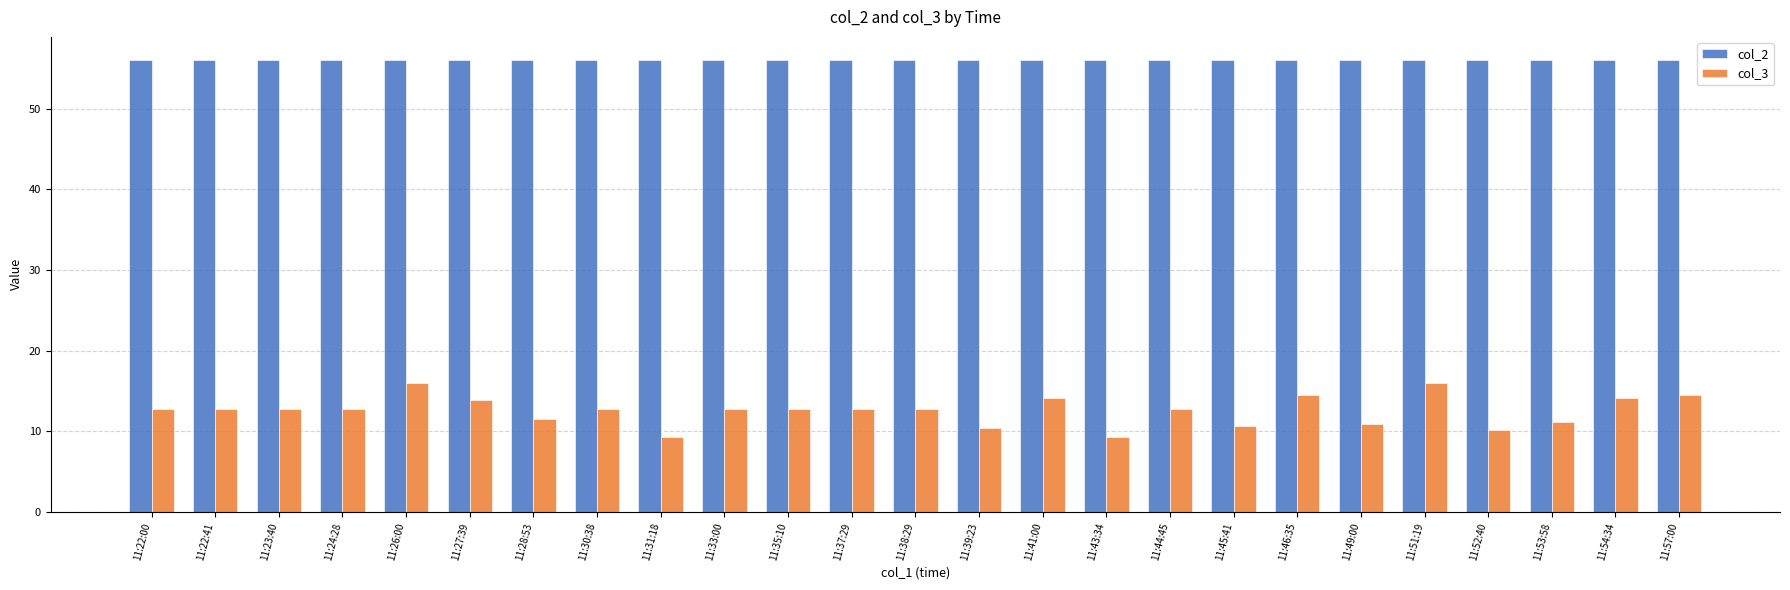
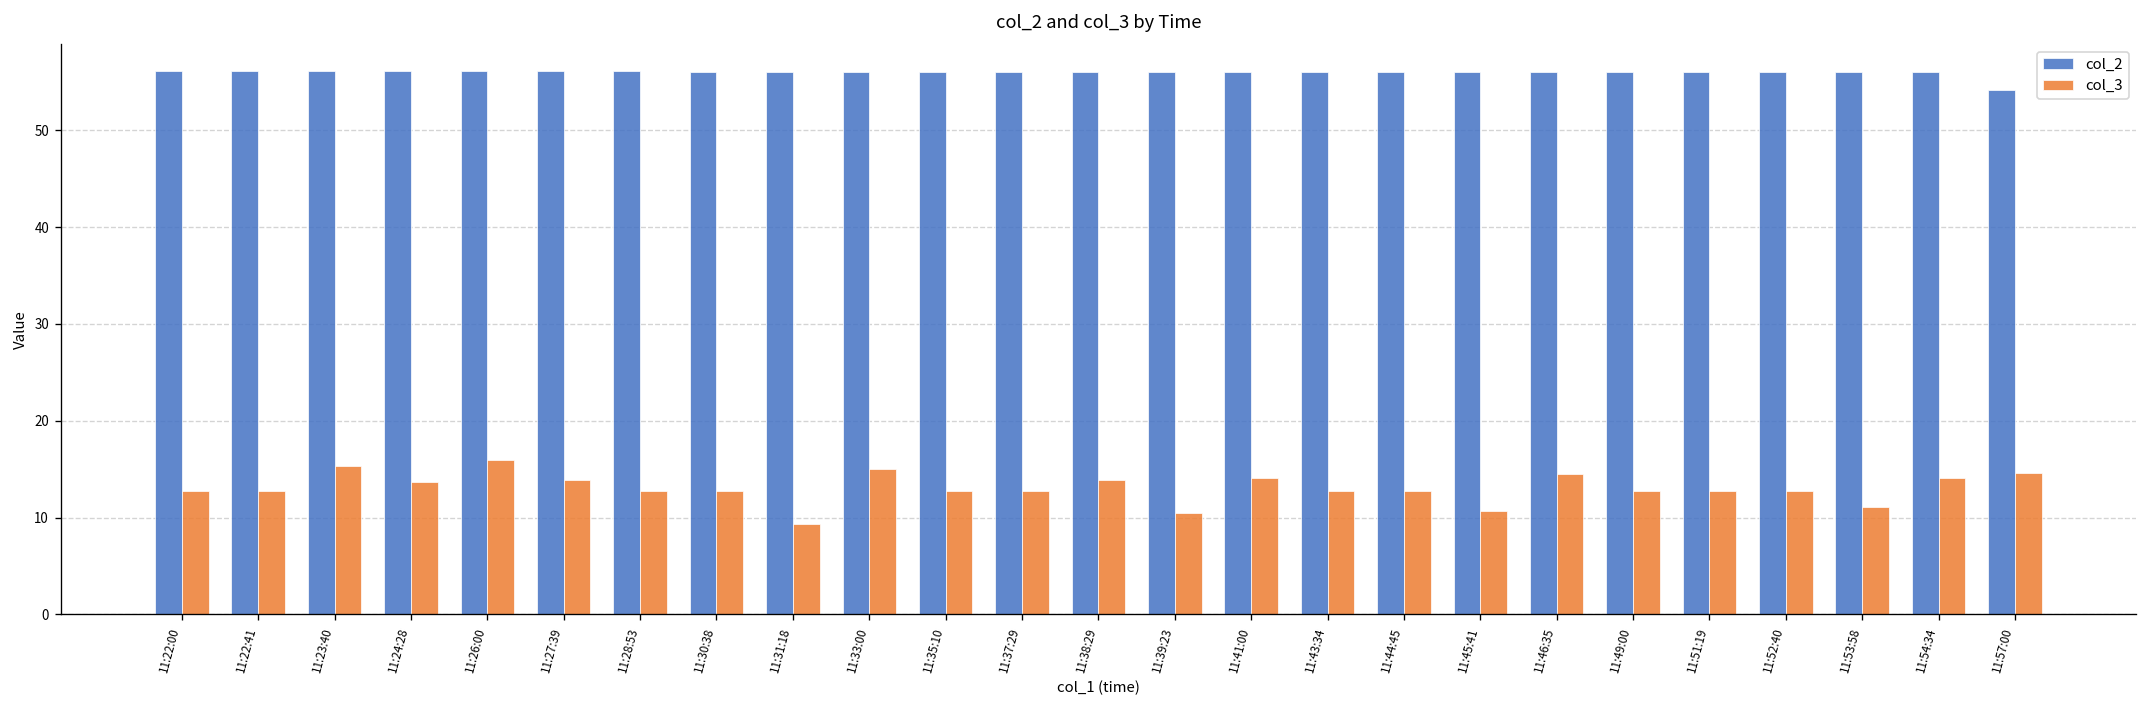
col_3, 11:23:40: 13 -> 15
col_3, 11:24:28: 13 -> 14
col_3, 11:28:53: 11 -> 13
col_3, 11:33:00: 13 -> 15
col_3, 11:38:29: 13 -> 14
col_3, 11:43:34: 9 -> 13
col_3, 11:49:00: 11 -> 13
col_3, 11:51:19: 16 -> 13
col_3, 11:52:40: 10 -> 13
col_2, 11:57:00: 56 -> 54
